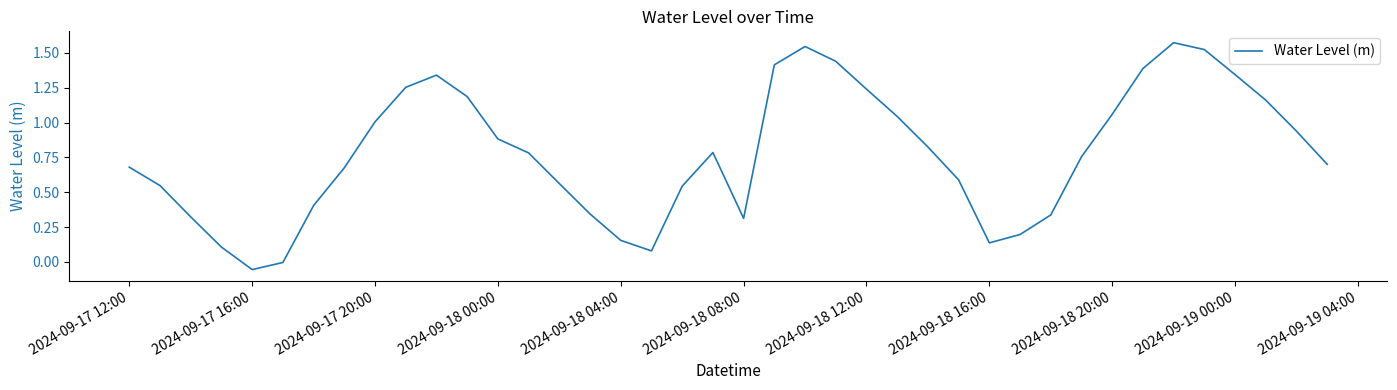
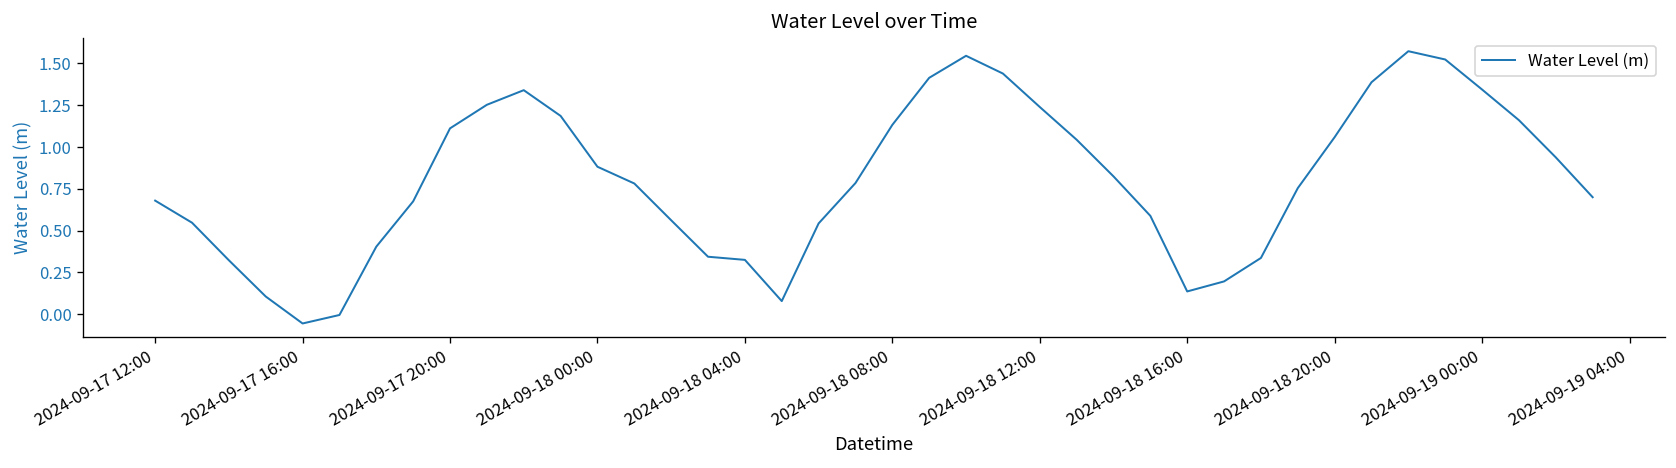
2024-09-17 20:00: 1.01 -> 1.11
2024-09-18 04:00: 0.15 -> 0.33
2024-09-18 08:00: 0.31 -> 1.13
